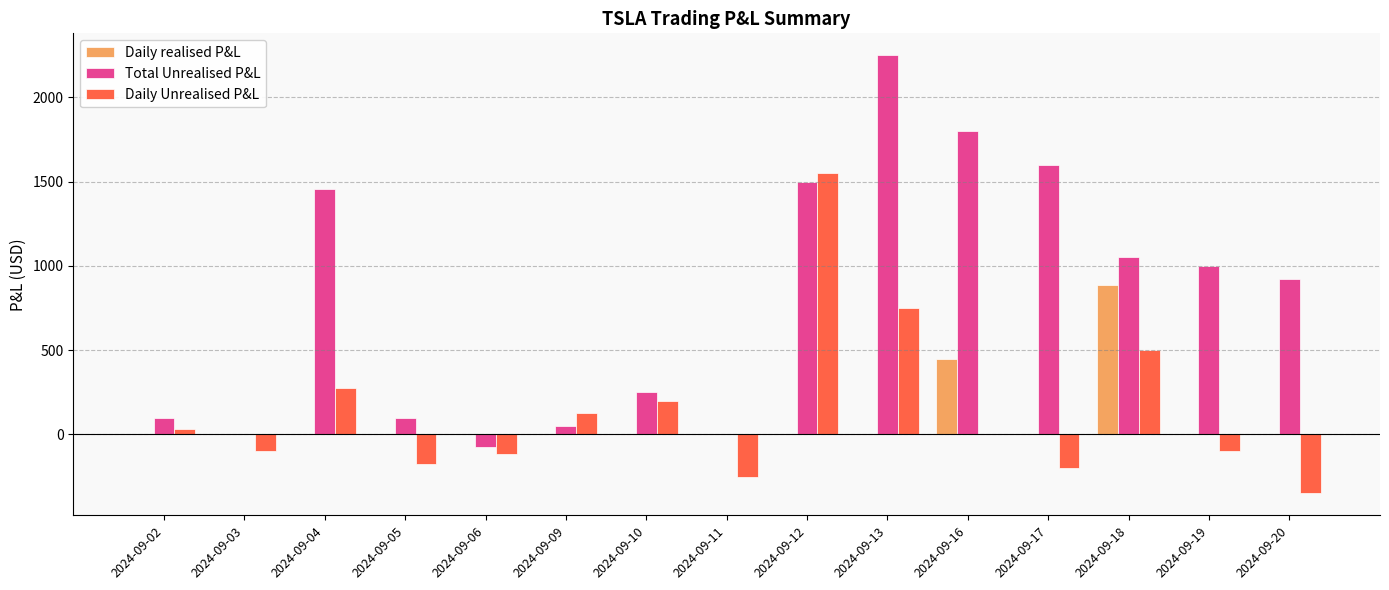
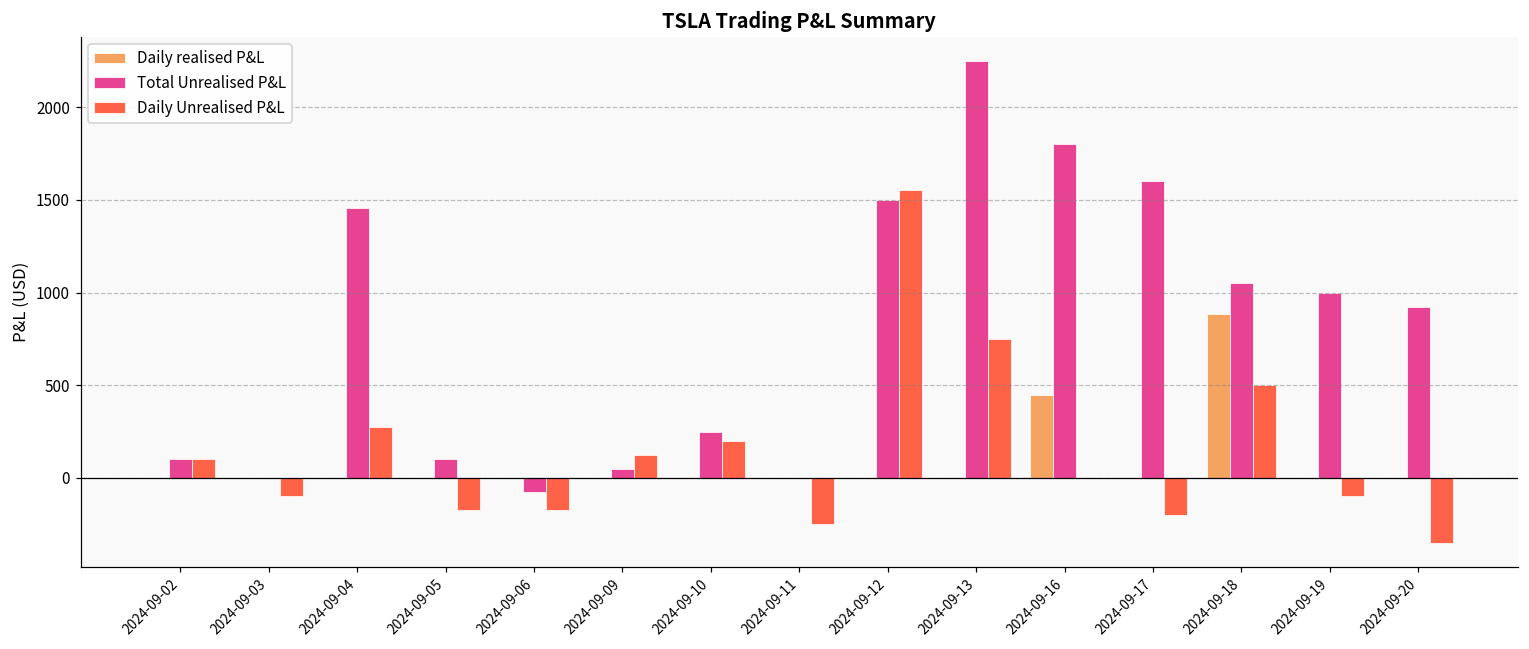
Daily Unrealised P&L, 2024-09-02: 30 -> 100
Daily Unrealised P&L, 2024-09-06: -110 -> -180
